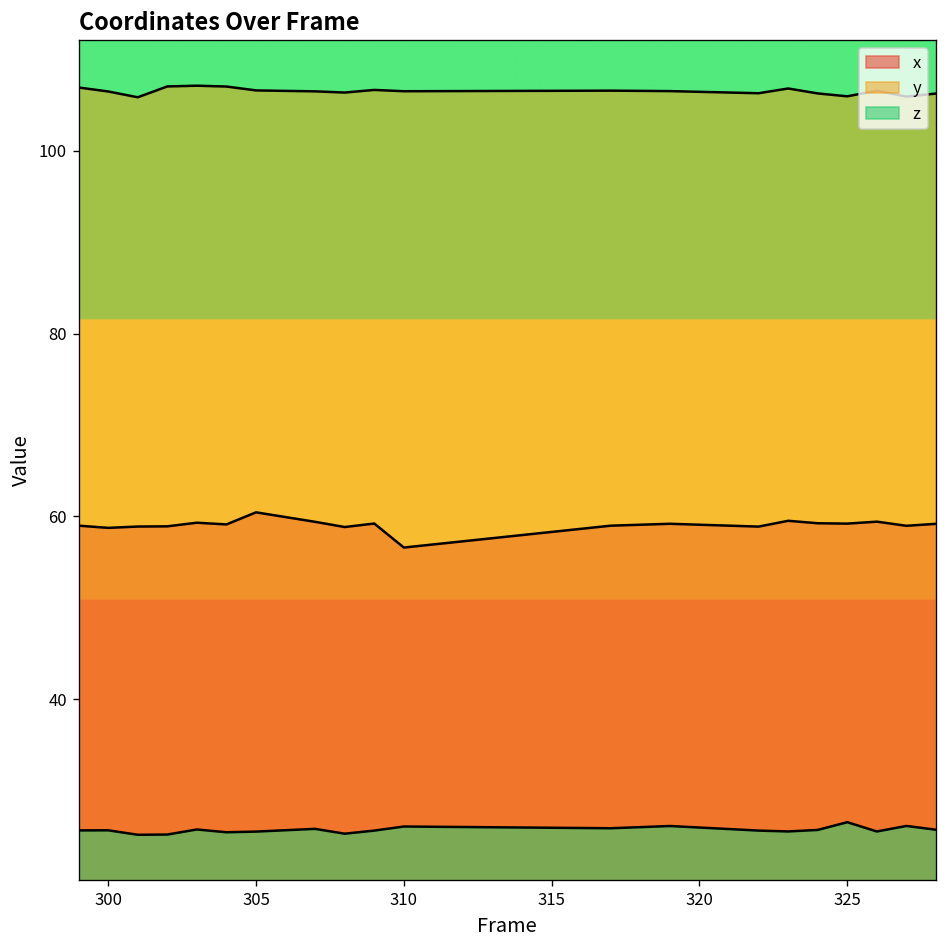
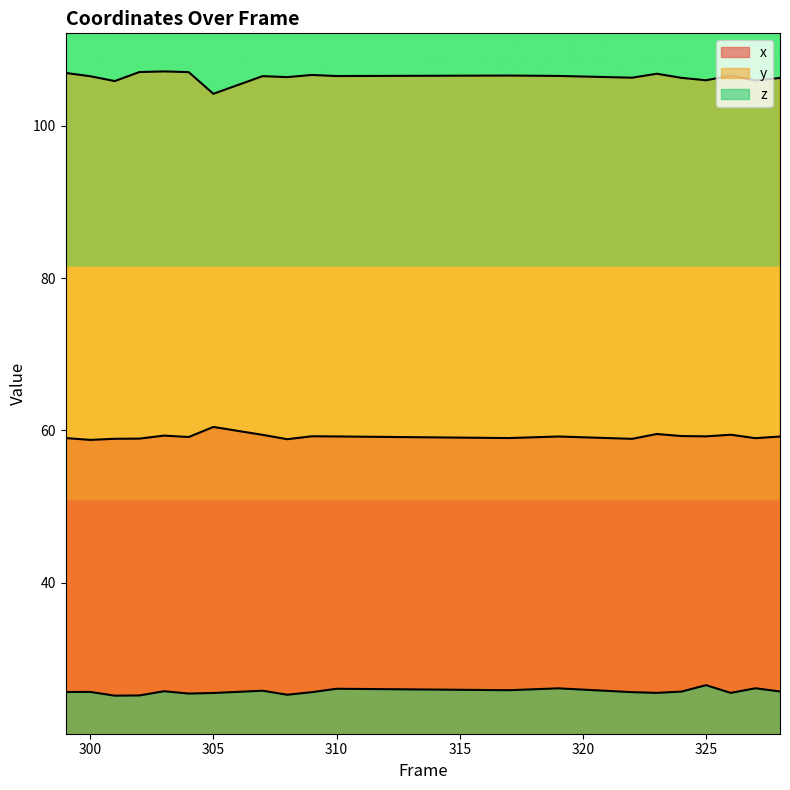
y, 305: 107 -> 104
x, 310: 57 -> 59
